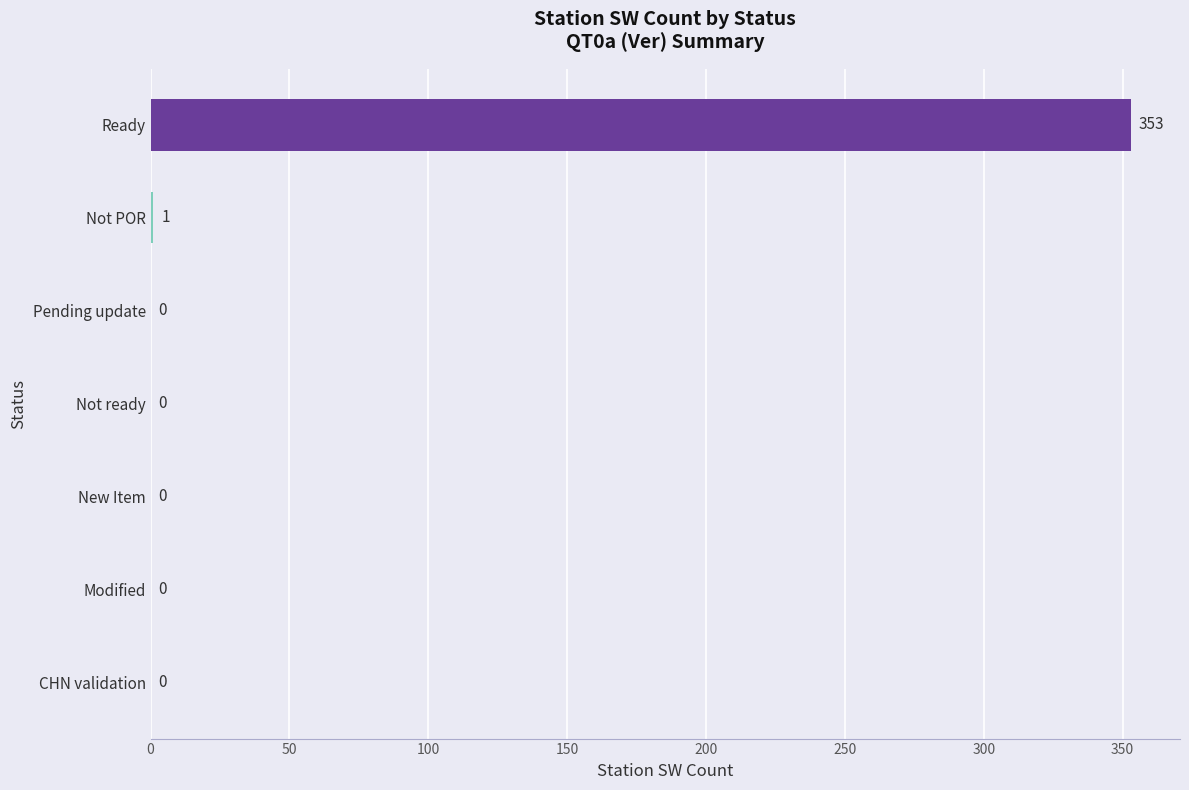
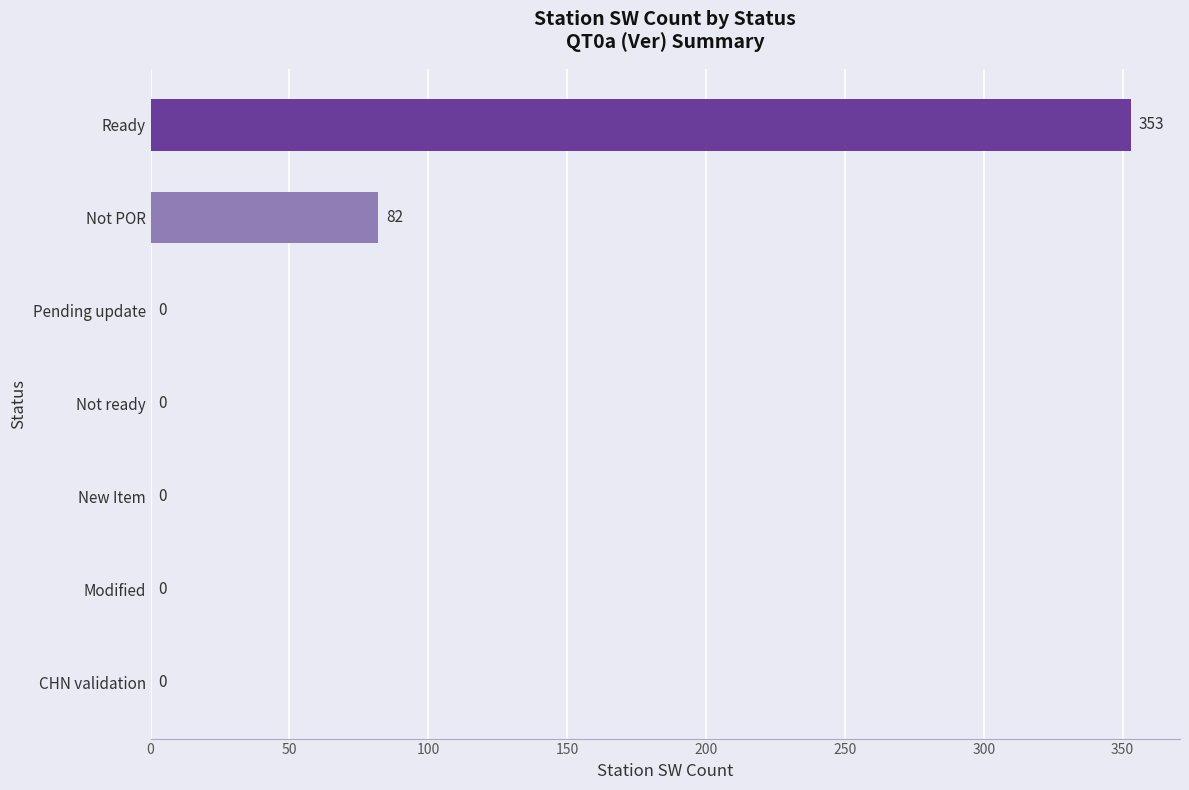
Not POR: 1 -> 82
